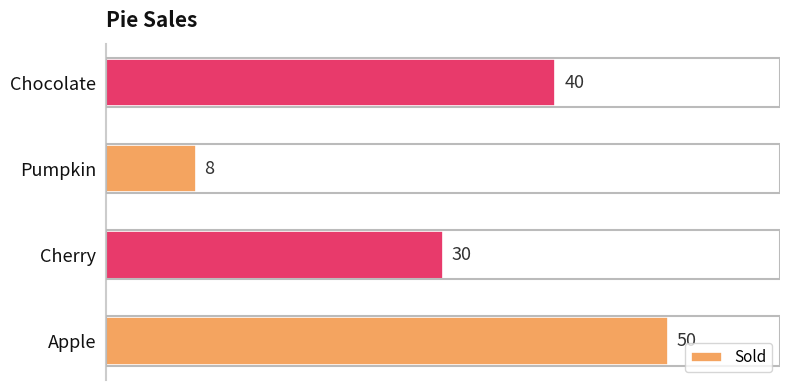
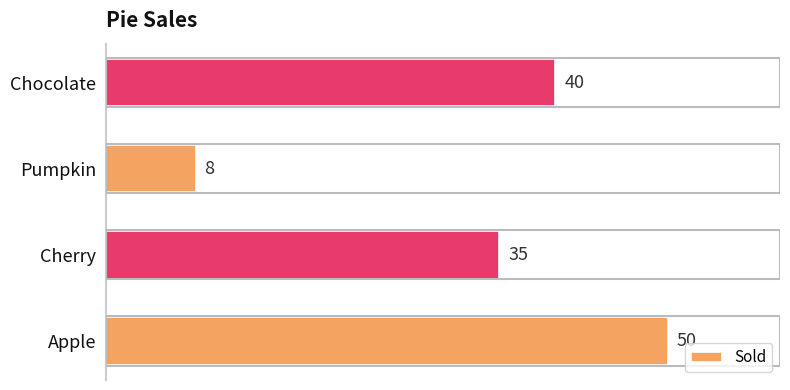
Cherry: 30 -> 35
